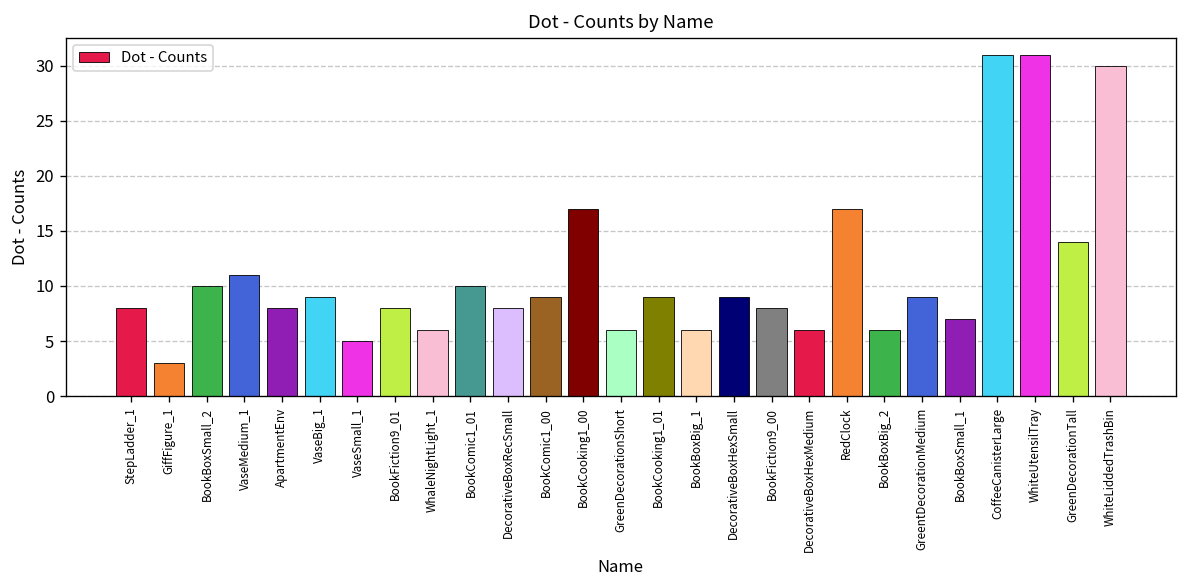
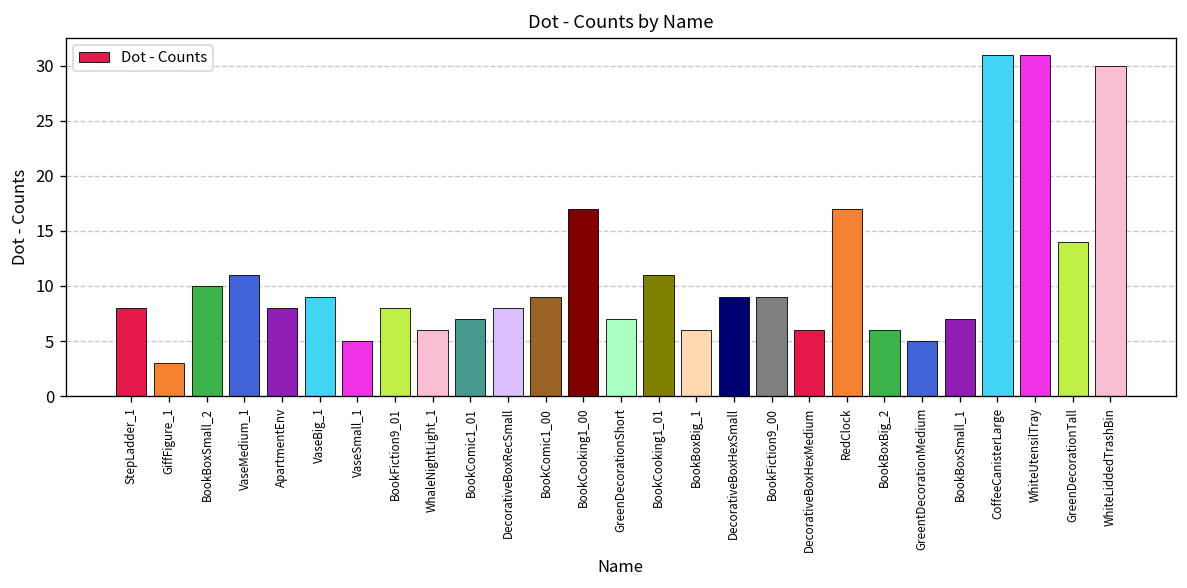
BookComic1_01: 10 -> 7
GreenDecorationShort: 6 -> 7
BookCooking1_01: 9 -> 11
BookFiction9_00: 8 -> 9
GreentDecorationMedium: 9 -> 5
